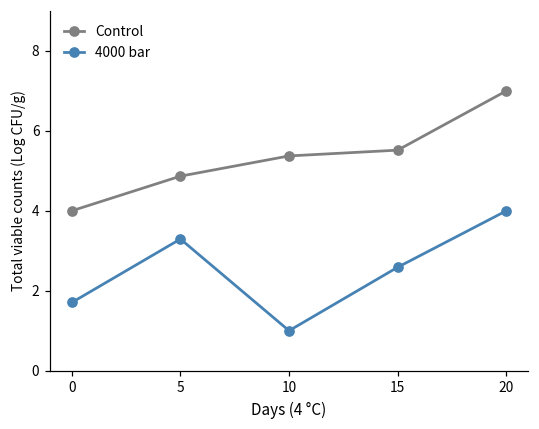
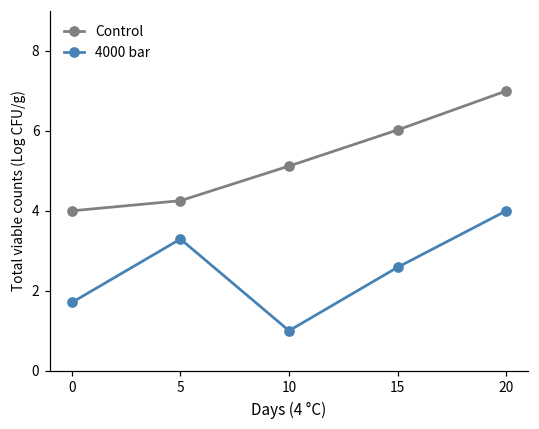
Control, 5: 4.9 -> 4.3
Control, 10: 5.4 -> 5.1
Control, 15: 5.5 -> 6.0
